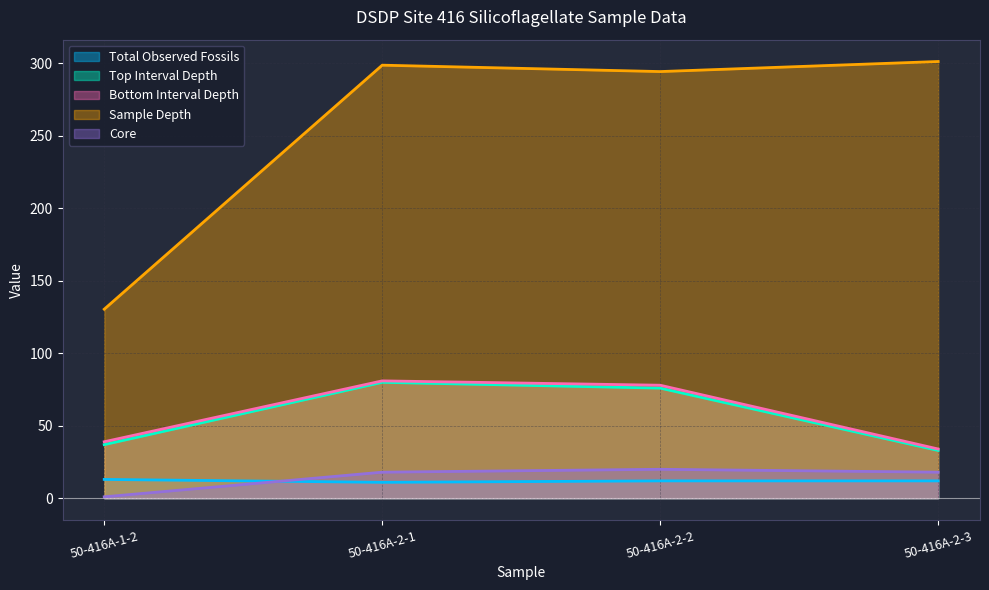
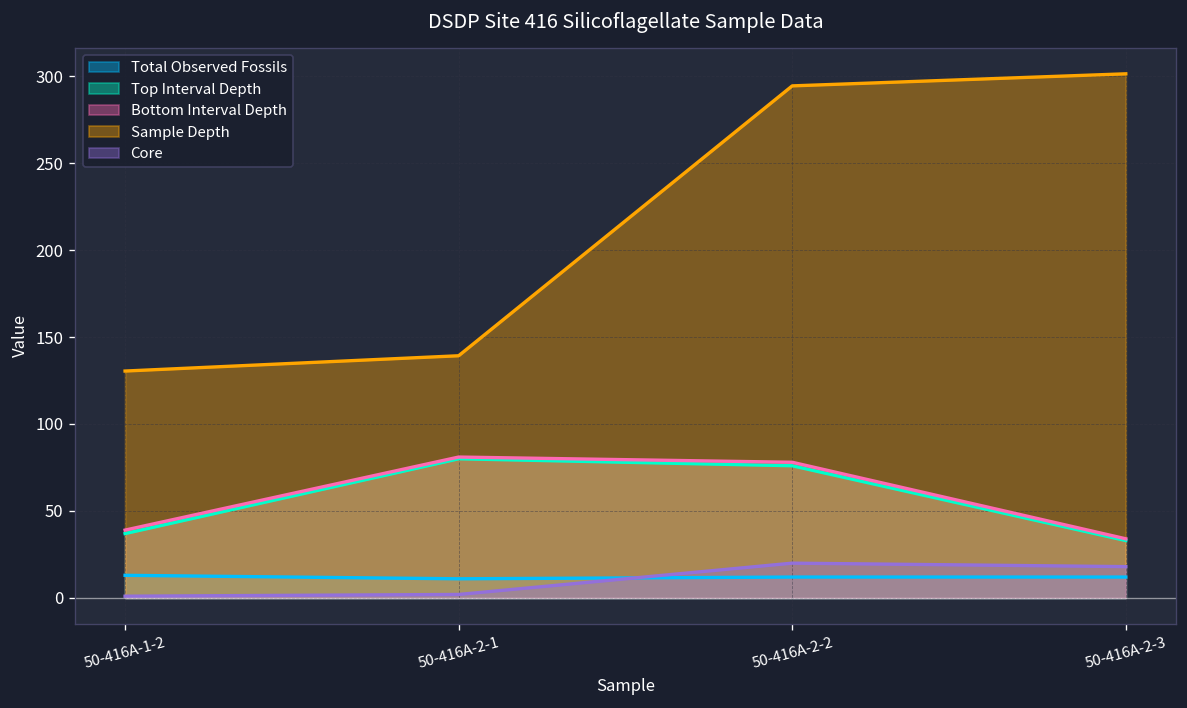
Sample Depth, 50-416A-2-1: 299 -> 139
Core, 50-416A-2-1: 18 -> 2
